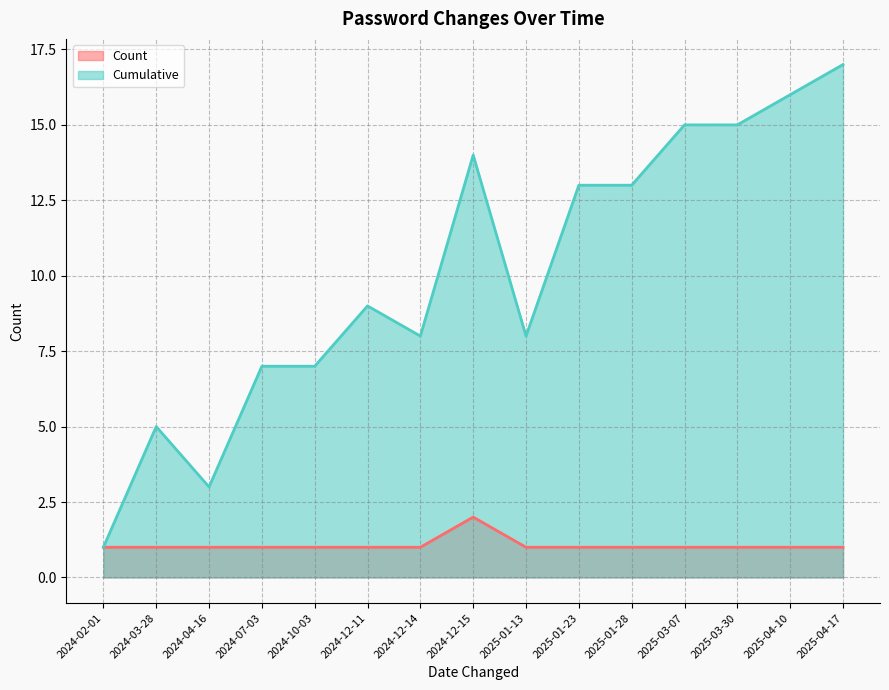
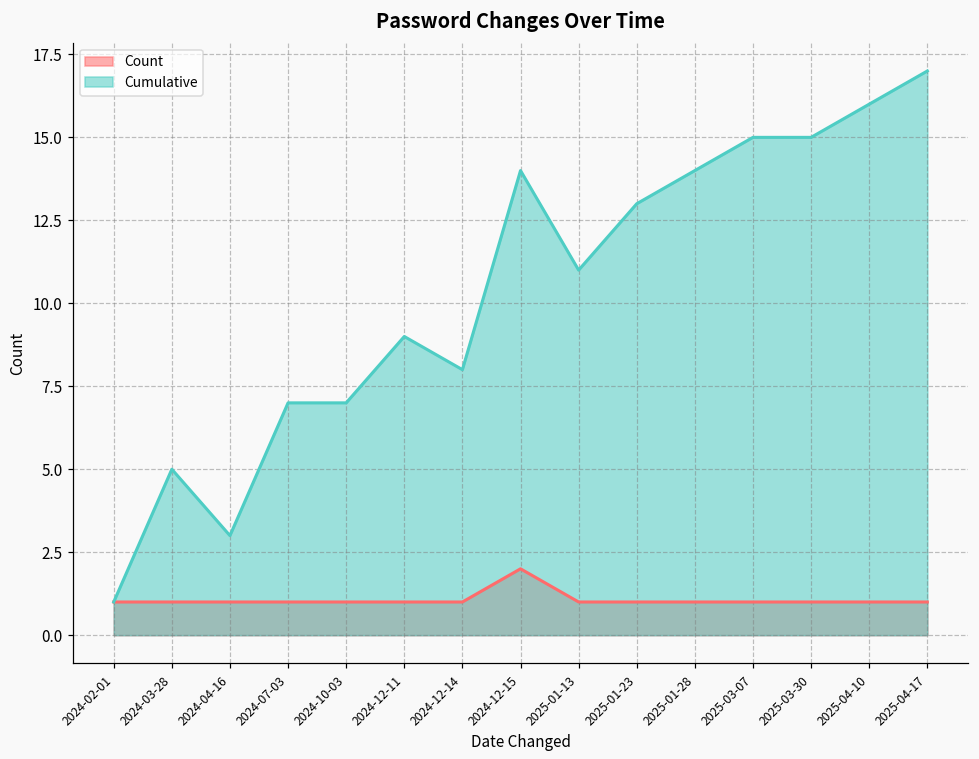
Cumulative, 2025-01-13: 8 -> 11
Cumulative, 2025-01-28: 13 -> 14
